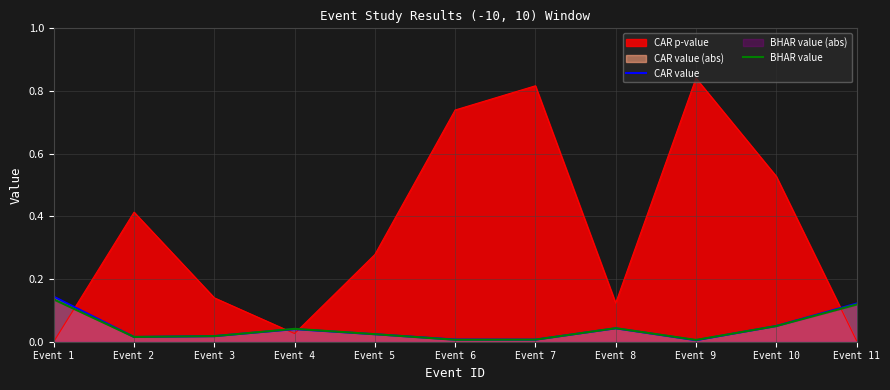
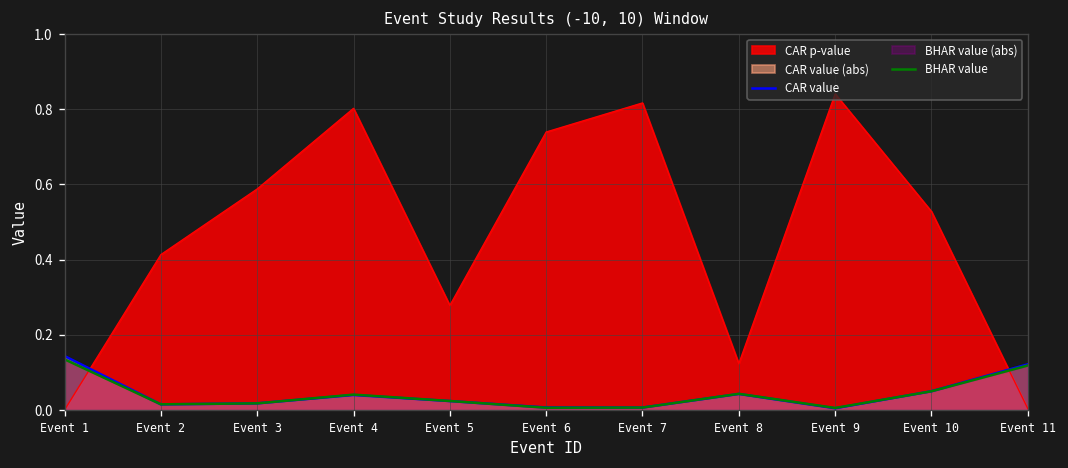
CAR p-value, Event 3: 0.14 -> 0.59
CAR p-value, Event 4: 0.03 -> 0.80
